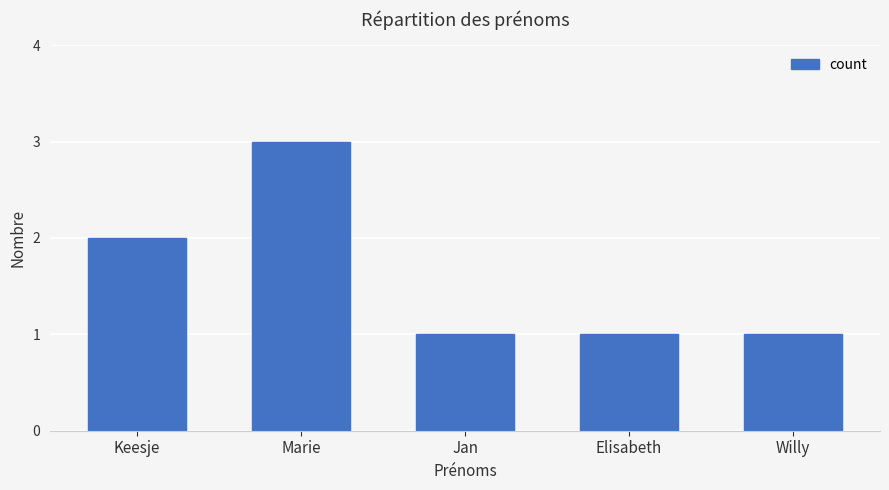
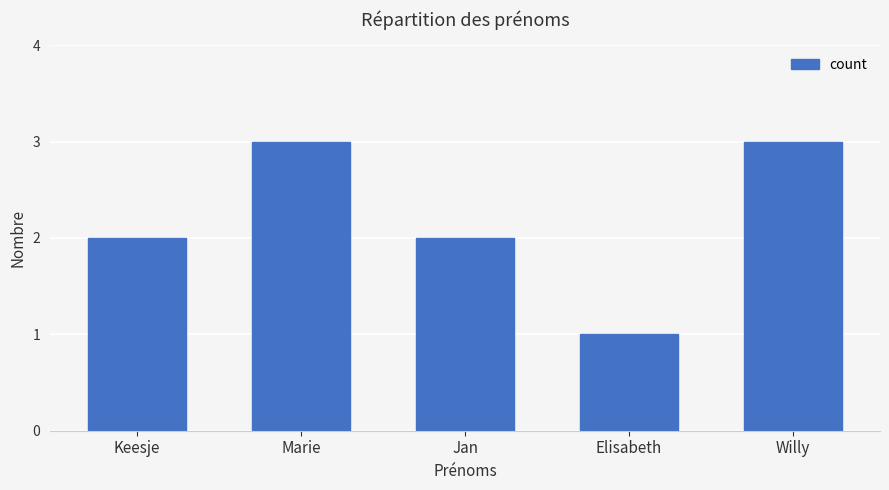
Jan: 1 -> 2
Willy: 1 -> 3
